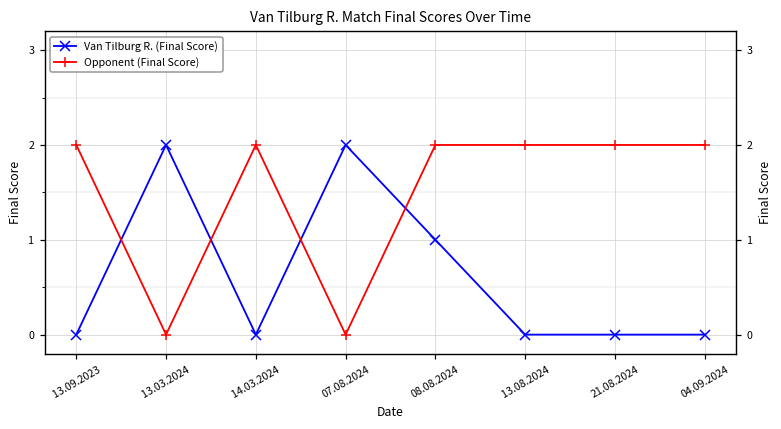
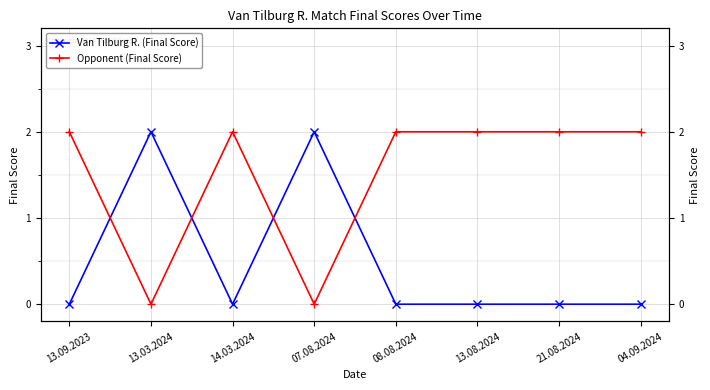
Van Tilburg R. (Final Score), 08.08.2024: 1 -> 0
